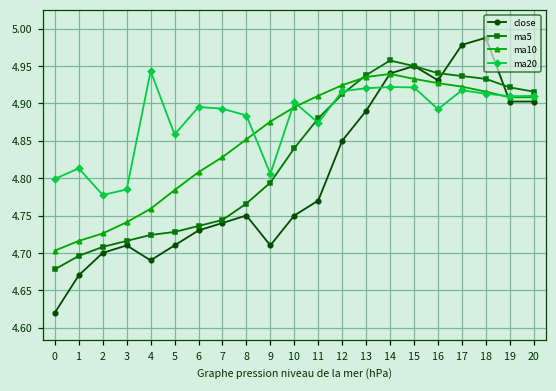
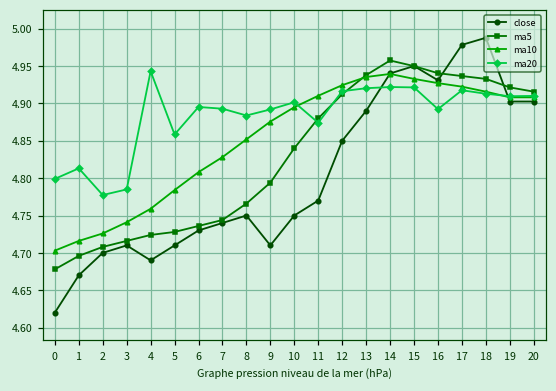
ma20, 9: 4.81 -> 4.89
